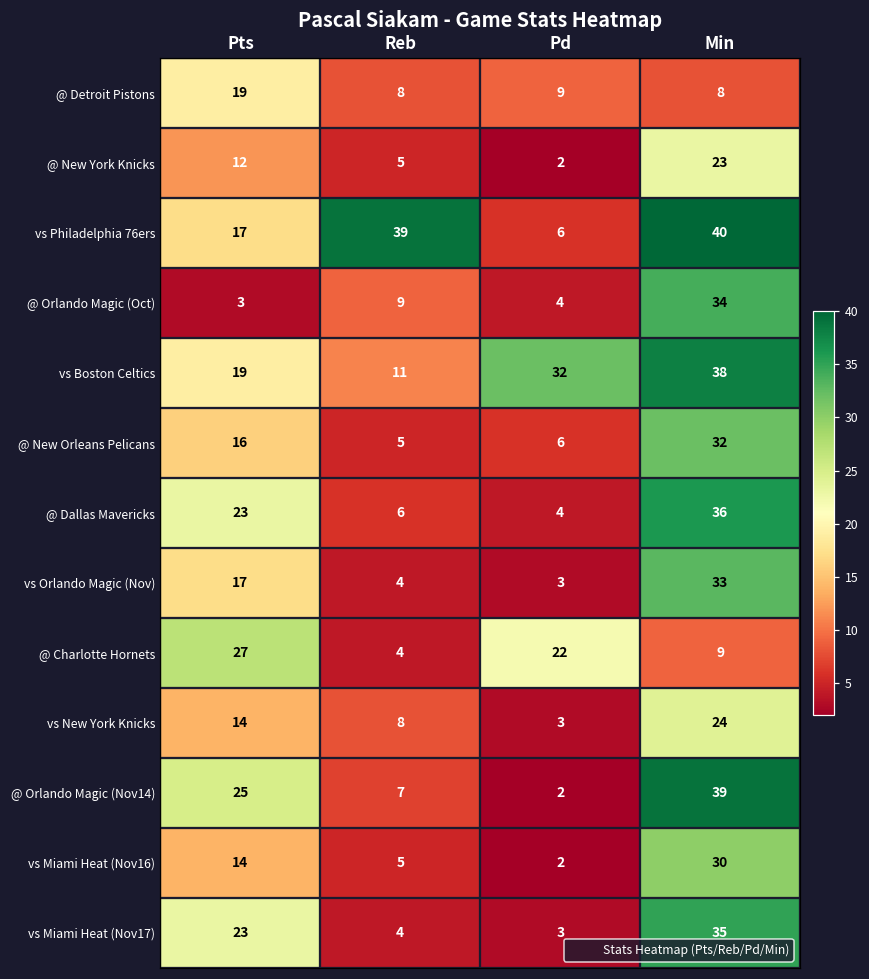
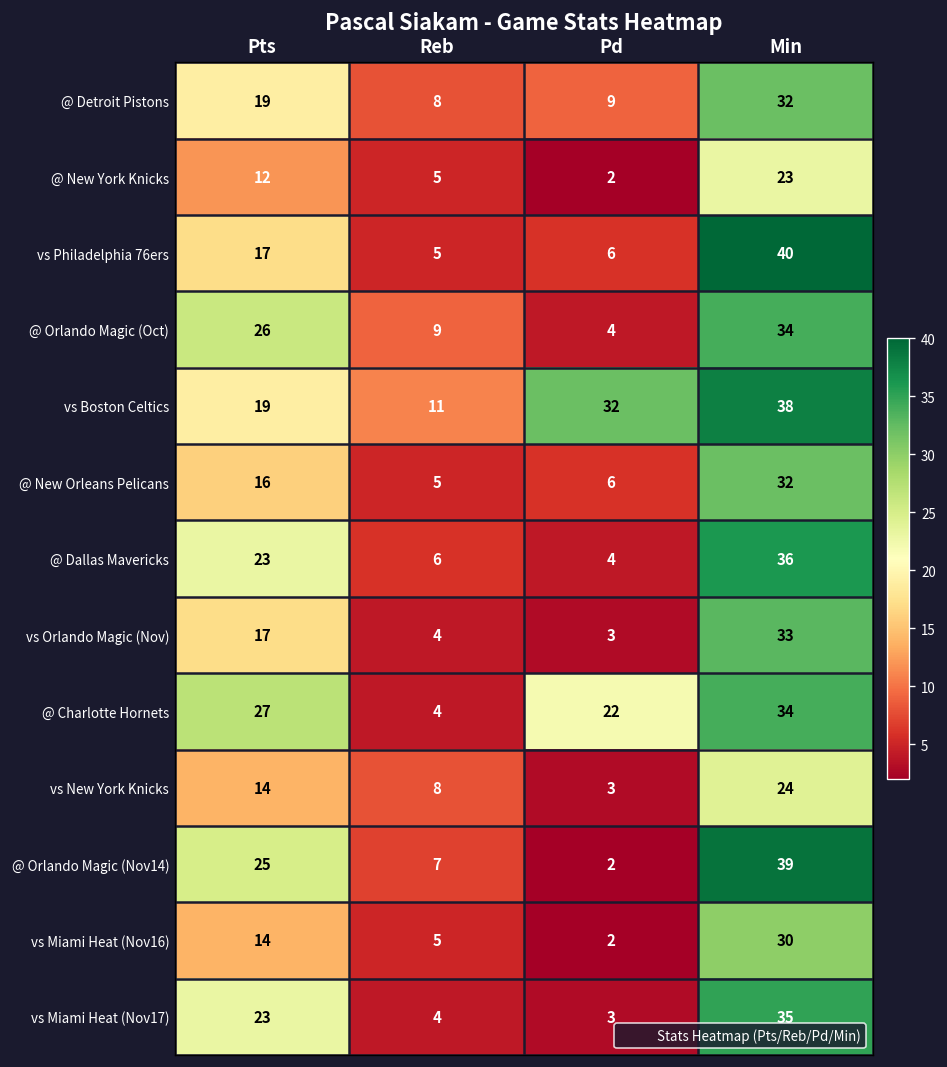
@ Detroit Pistons, Min: 8 -> 32
vs Philadelphia 76ers, Reb: 39 -> 5
@ Orlando Magic (Oct), Pts: 3 -> 26
@ Charlotte Hornets, Min: 9 -> 34
